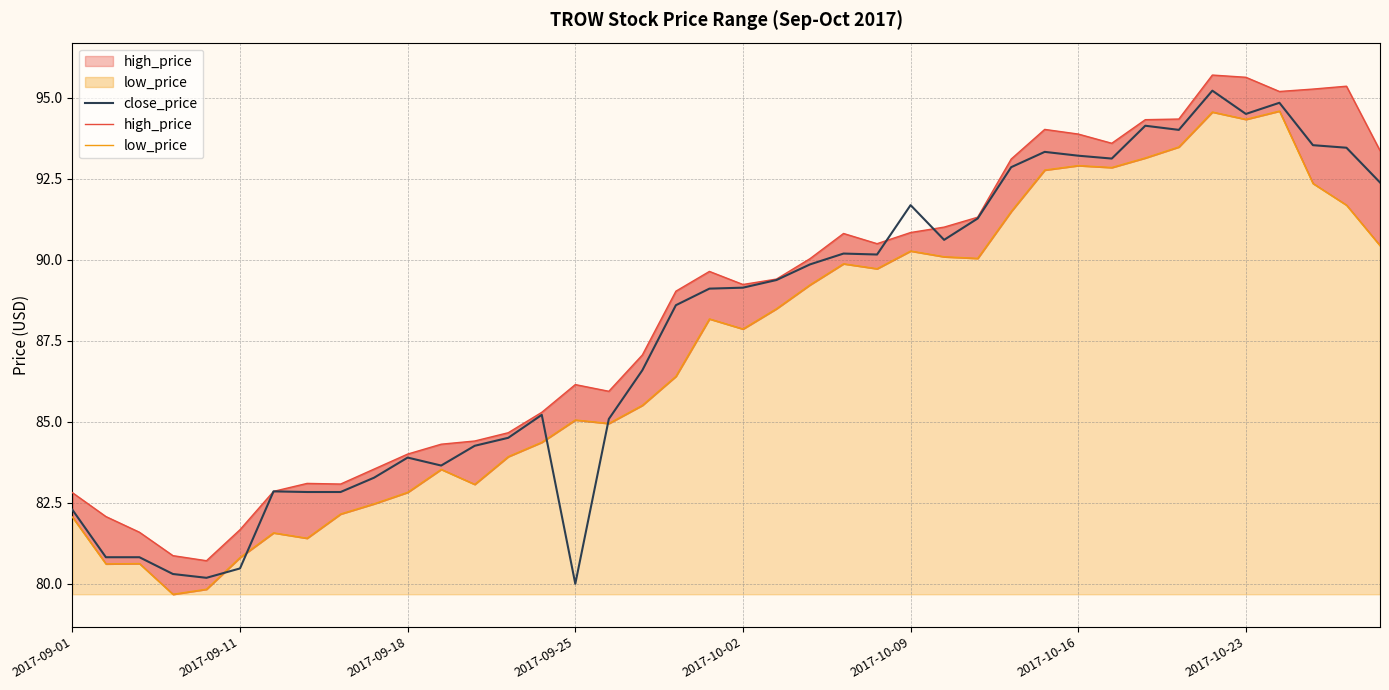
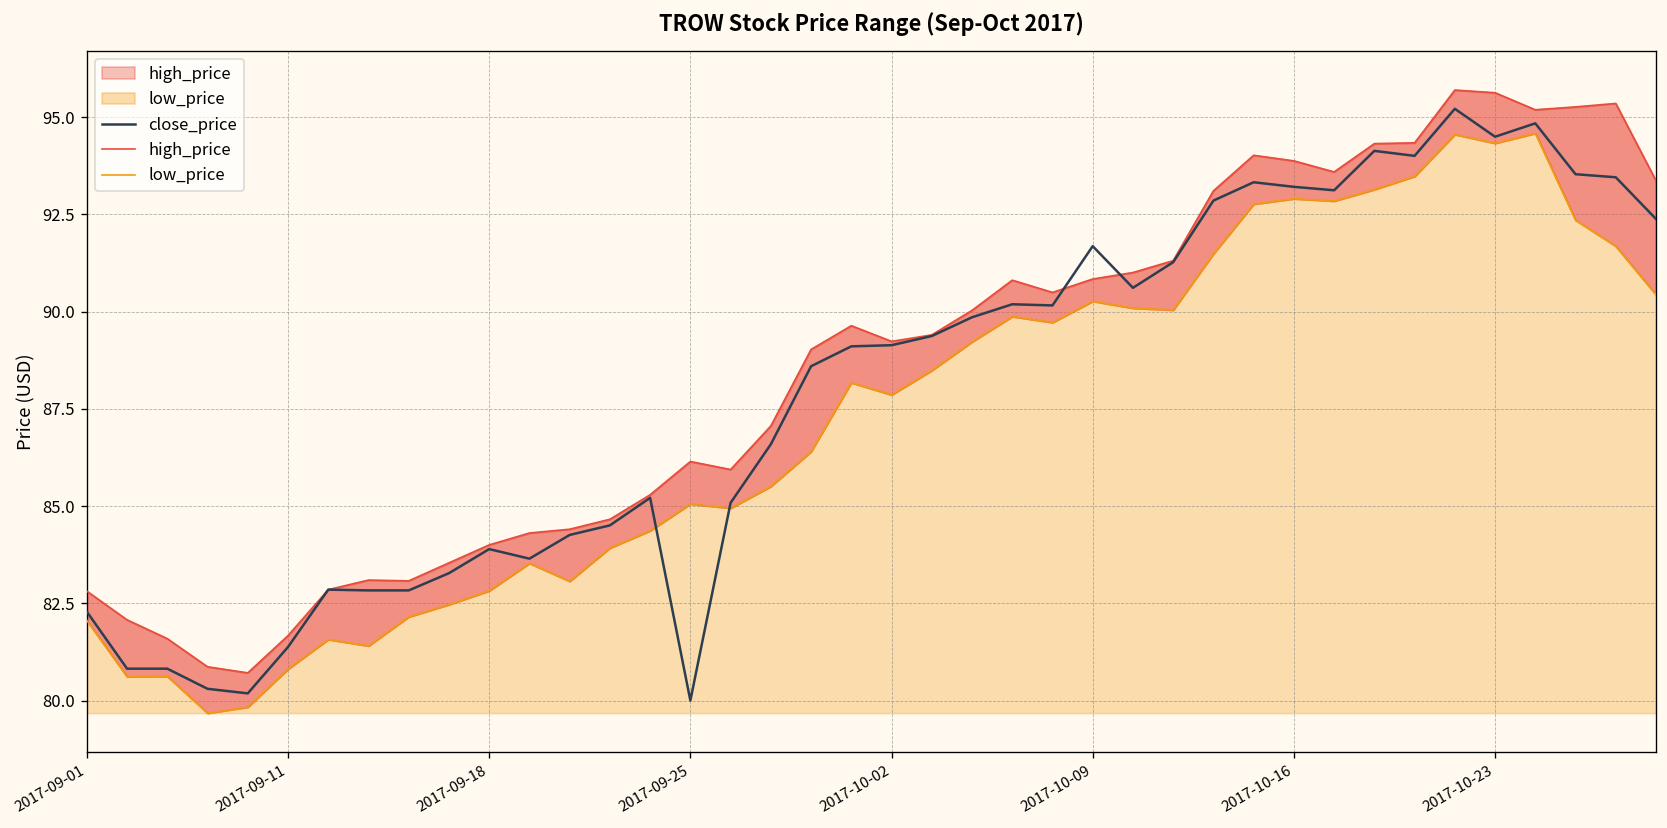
close_price, 2017-09-11: 80.5 -> 81.4
